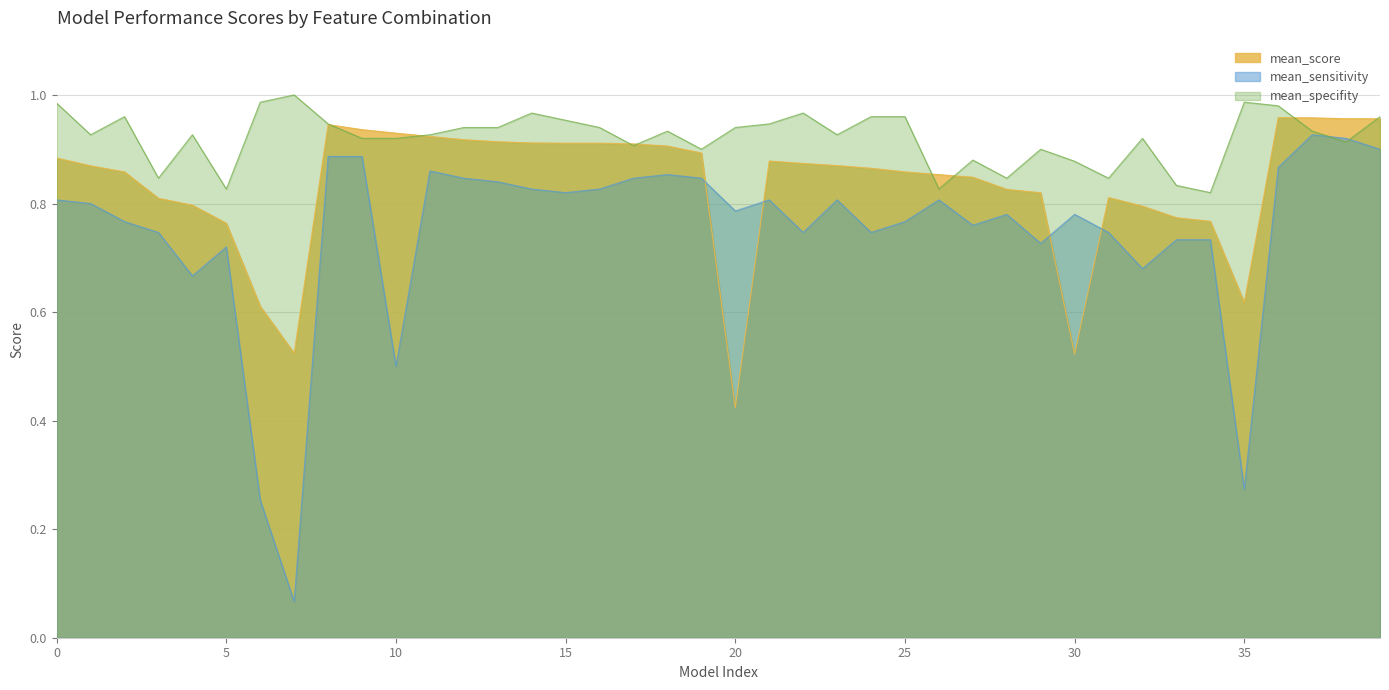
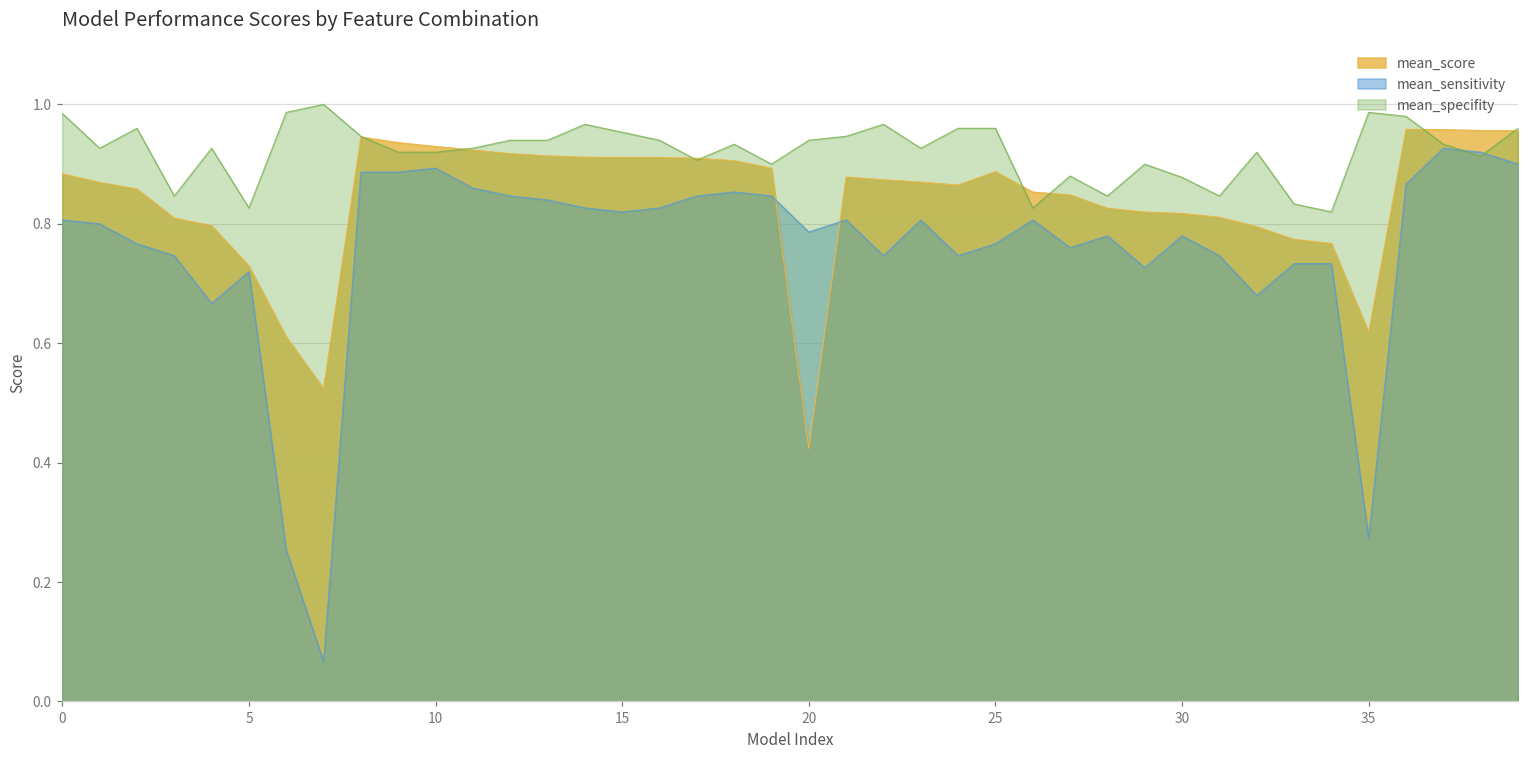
mean_score, 5: 0.76 -> 0.73
mean_sensitivity, 10: 0.50 -> 0.89
mean_score, 25: 0.86 -> 0.89
mean_score, 30: 0.52 -> 0.82
